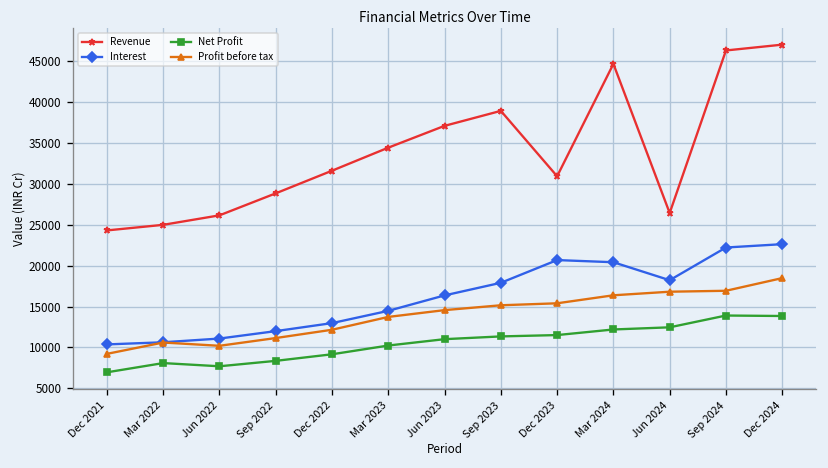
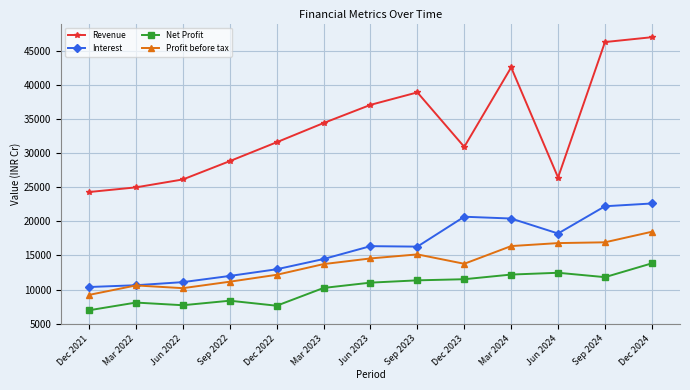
Net Profit, Dec 2022: 9000 -> 8000
Interest, Sep 2023: 18000 -> 16000
Profit before tax, Dec 2023: 15000 -> 14000
Revenue, Mar 2024: 45000 -> 43000
Net Profit, Sep 2024: 14000 -> 12000
